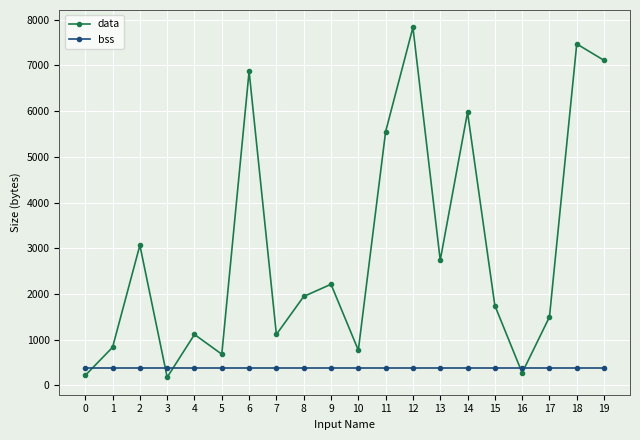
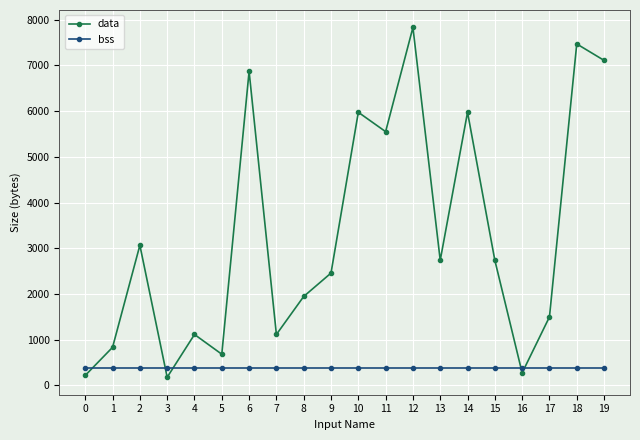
data, 9: 2200 -> 2500
data, 10: 800 -> 6000
data, 15: 1700 -> 2700
